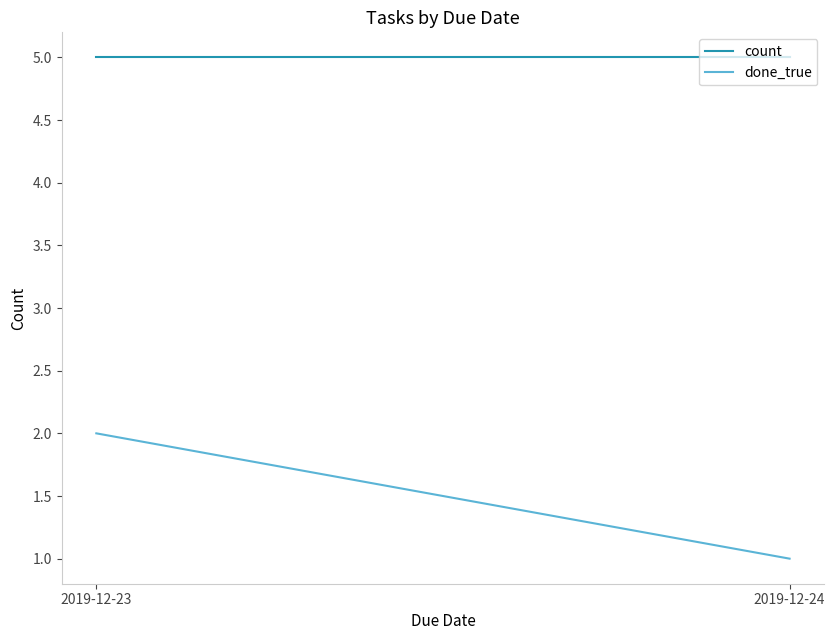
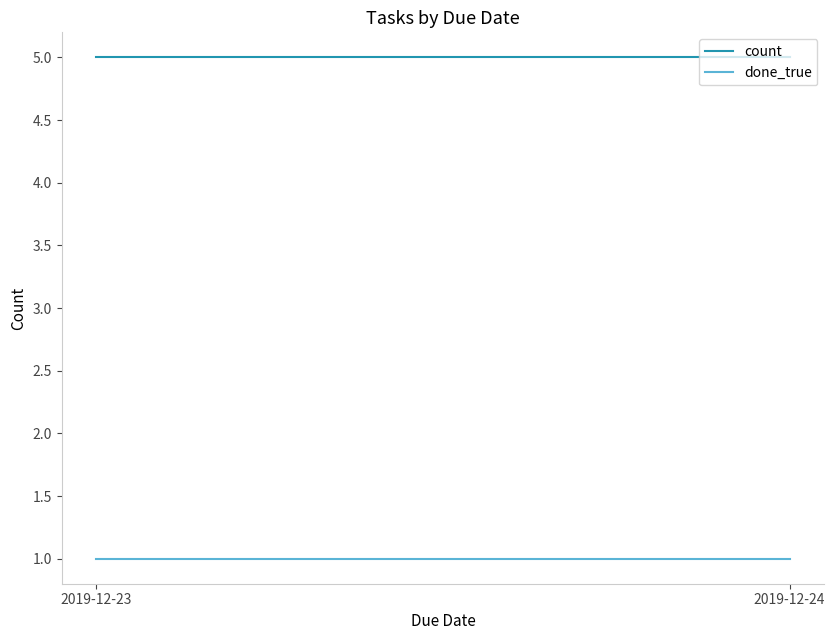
done_true, 2019-12-23: 2 -> 1
